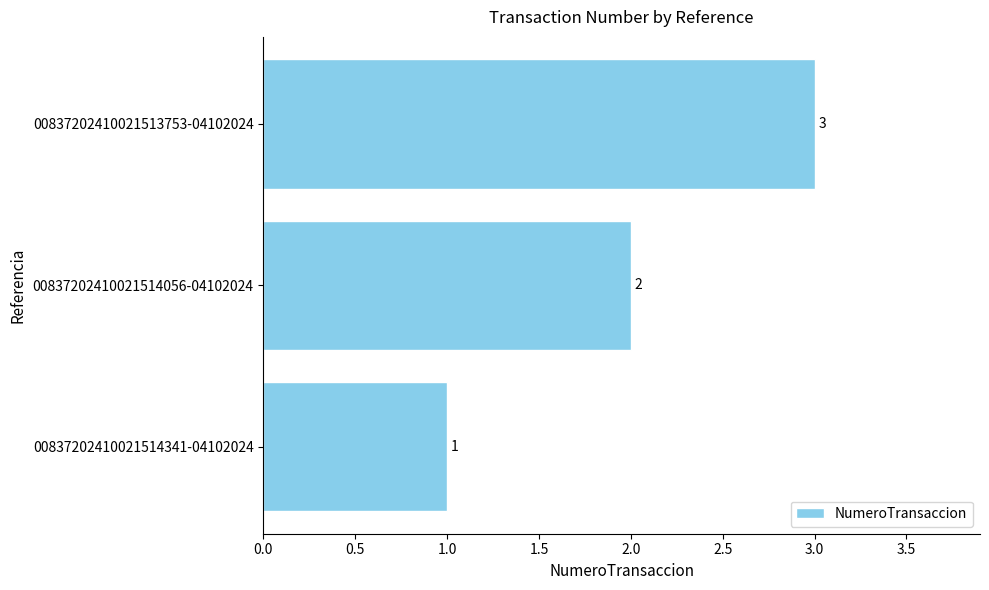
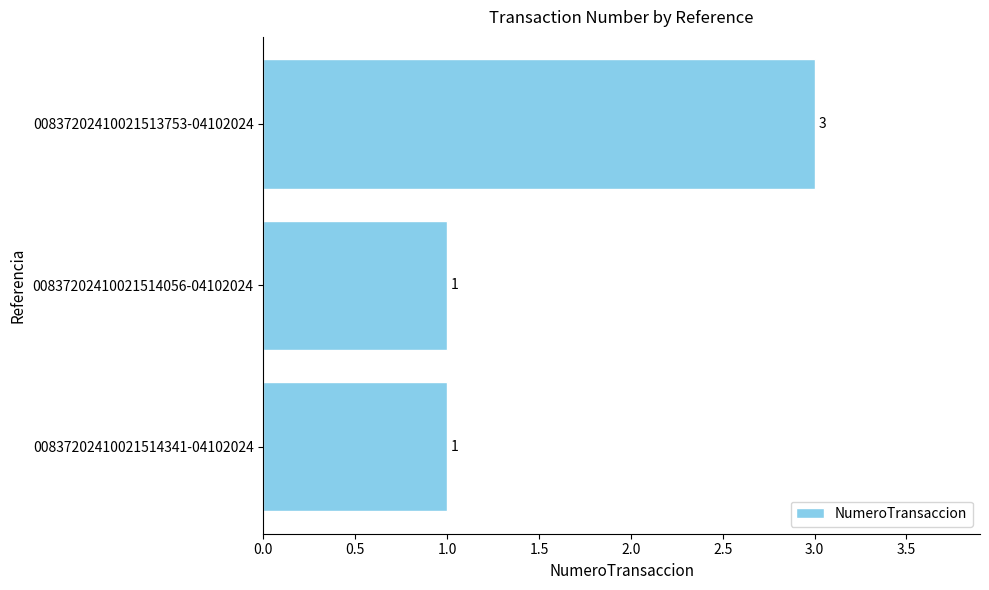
00837202410021514056-04102024: 2 -> 1
